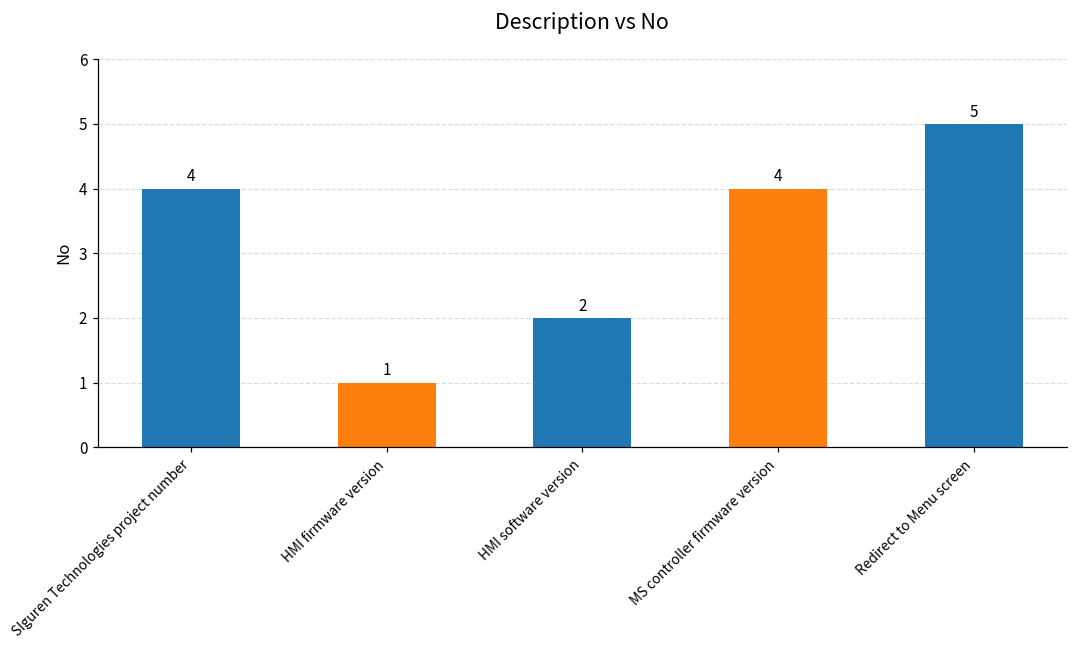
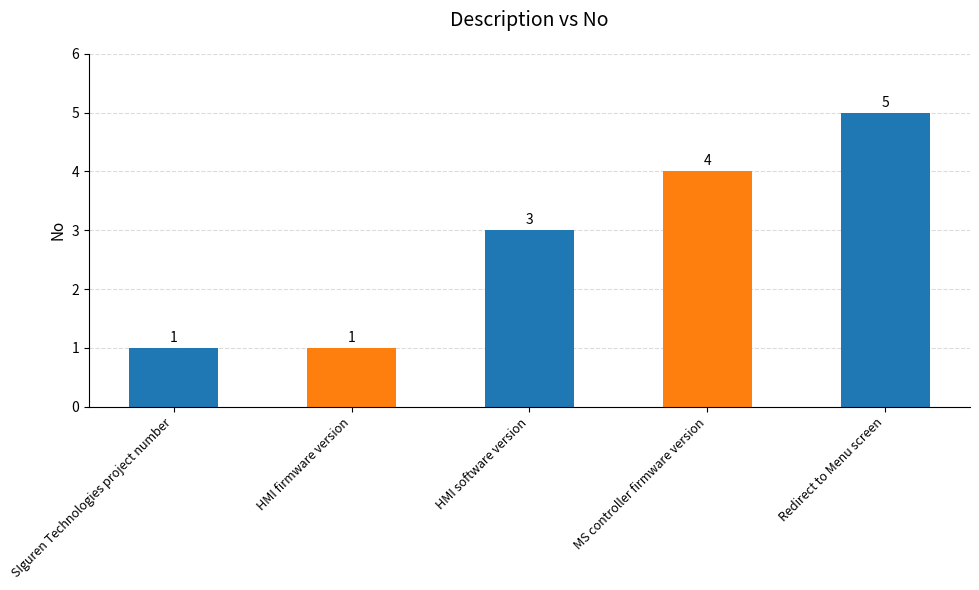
SIguren Technologies project number: 4 -> 1
HMI software version: 2 -> 3
